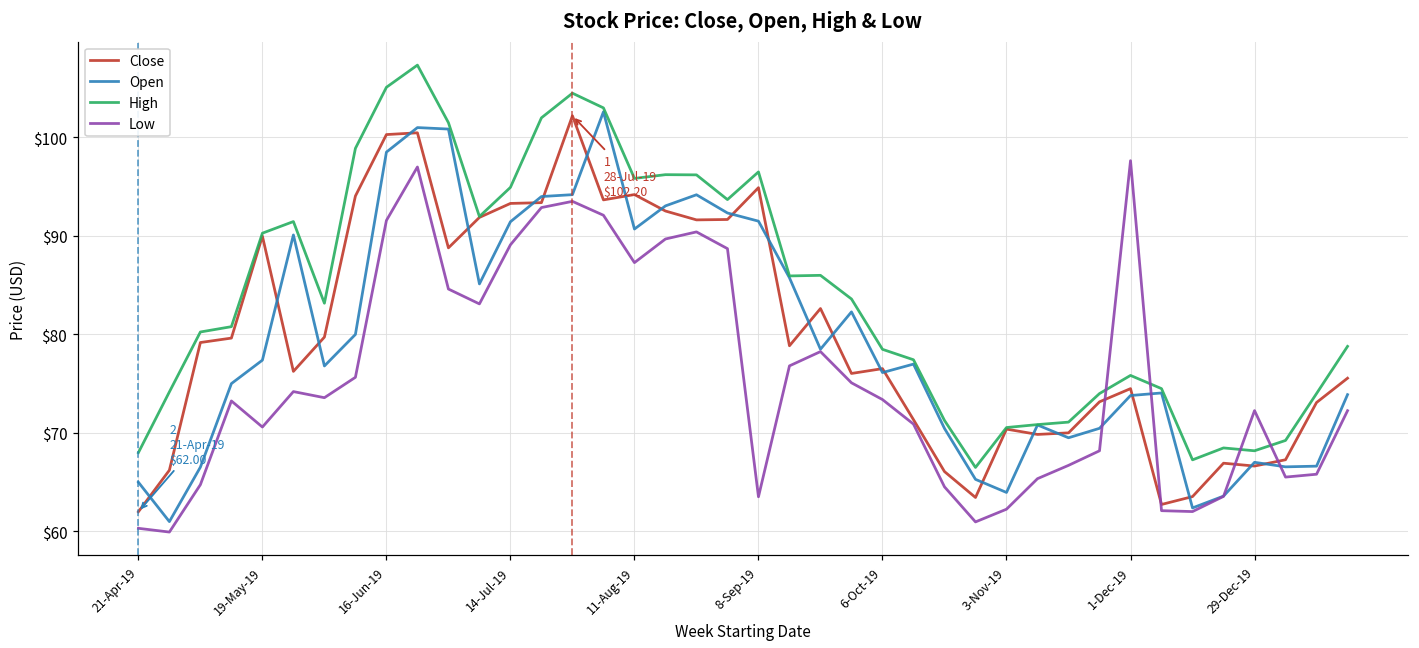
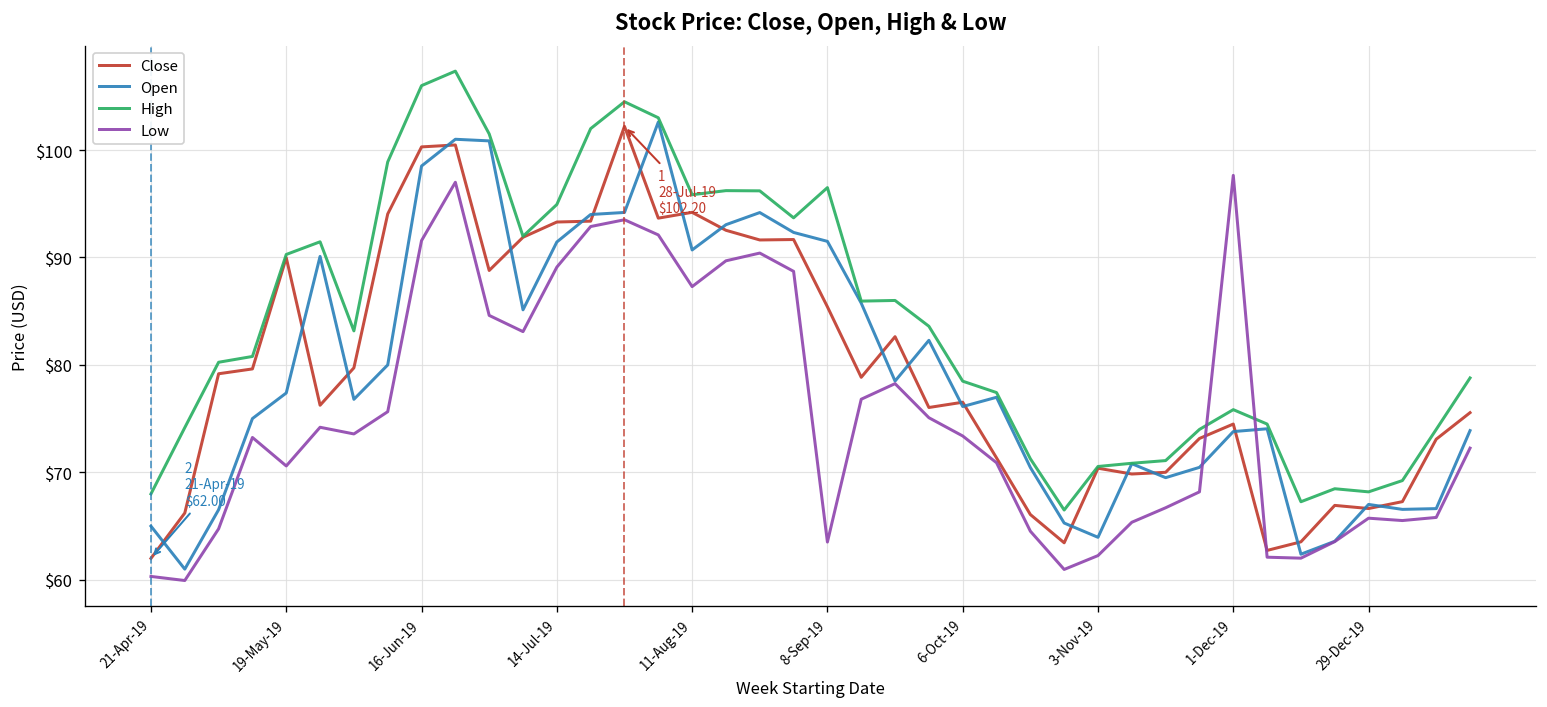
High, 16-Jun-19: $105 -> $106
Close, 8-Sep-19: $95 -> $85
Low, 29-Dec-19: $72 -> $66
